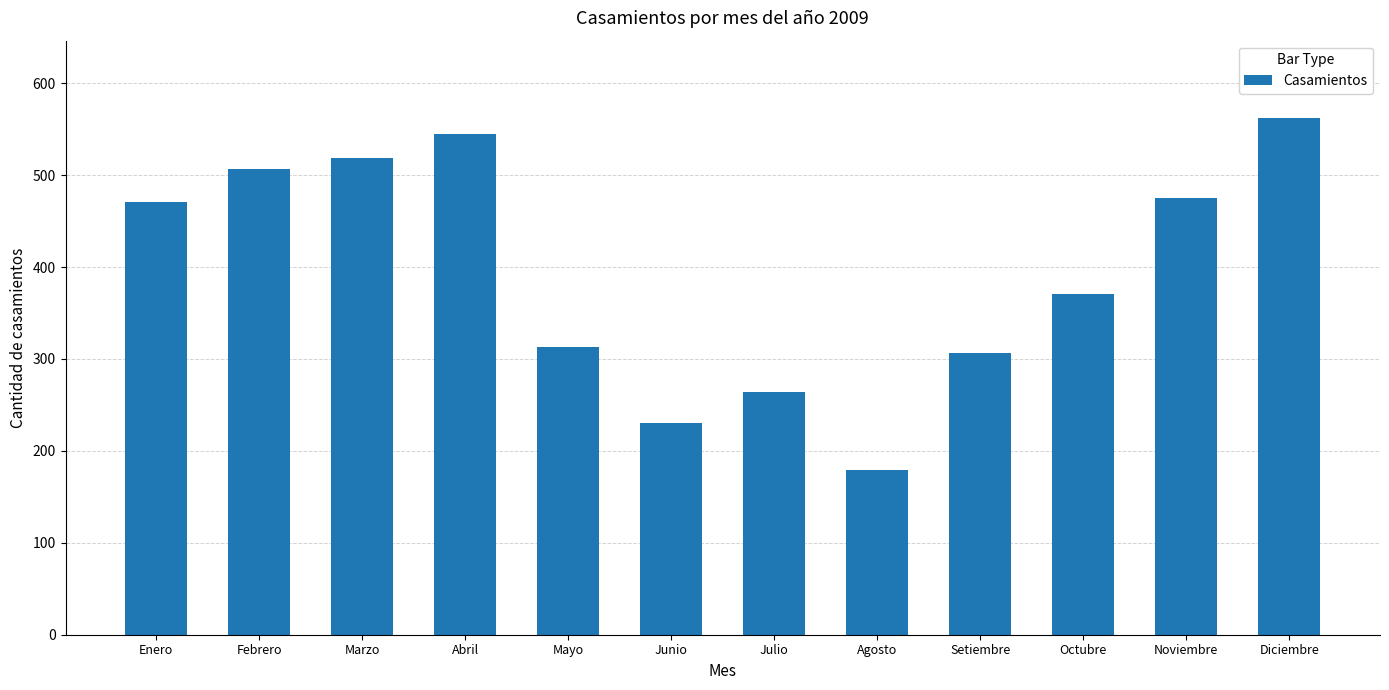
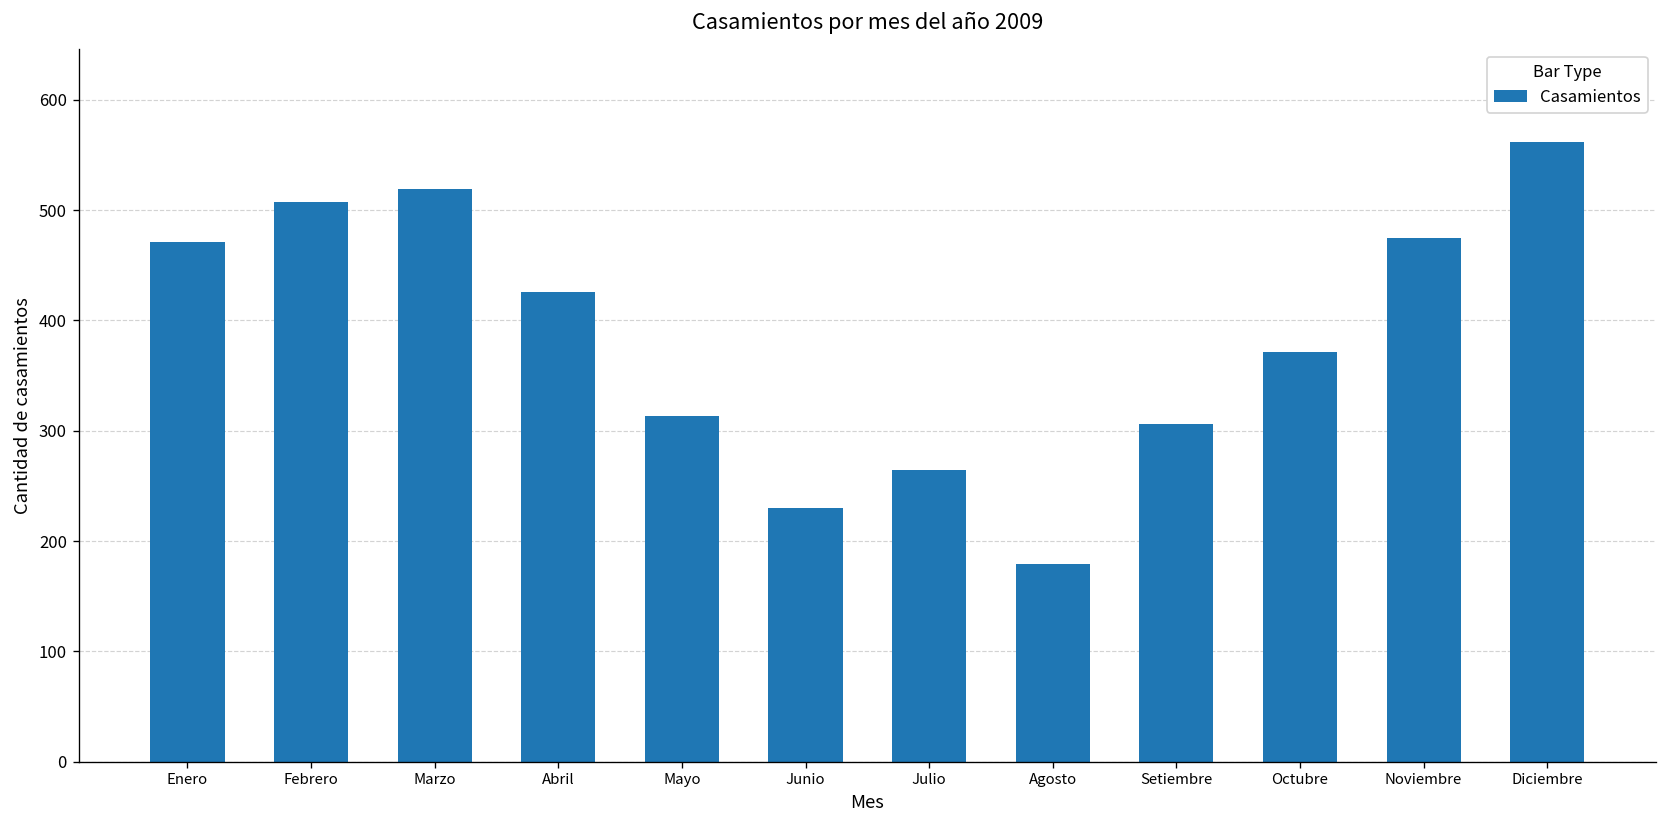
Abril: 550 -> 430
